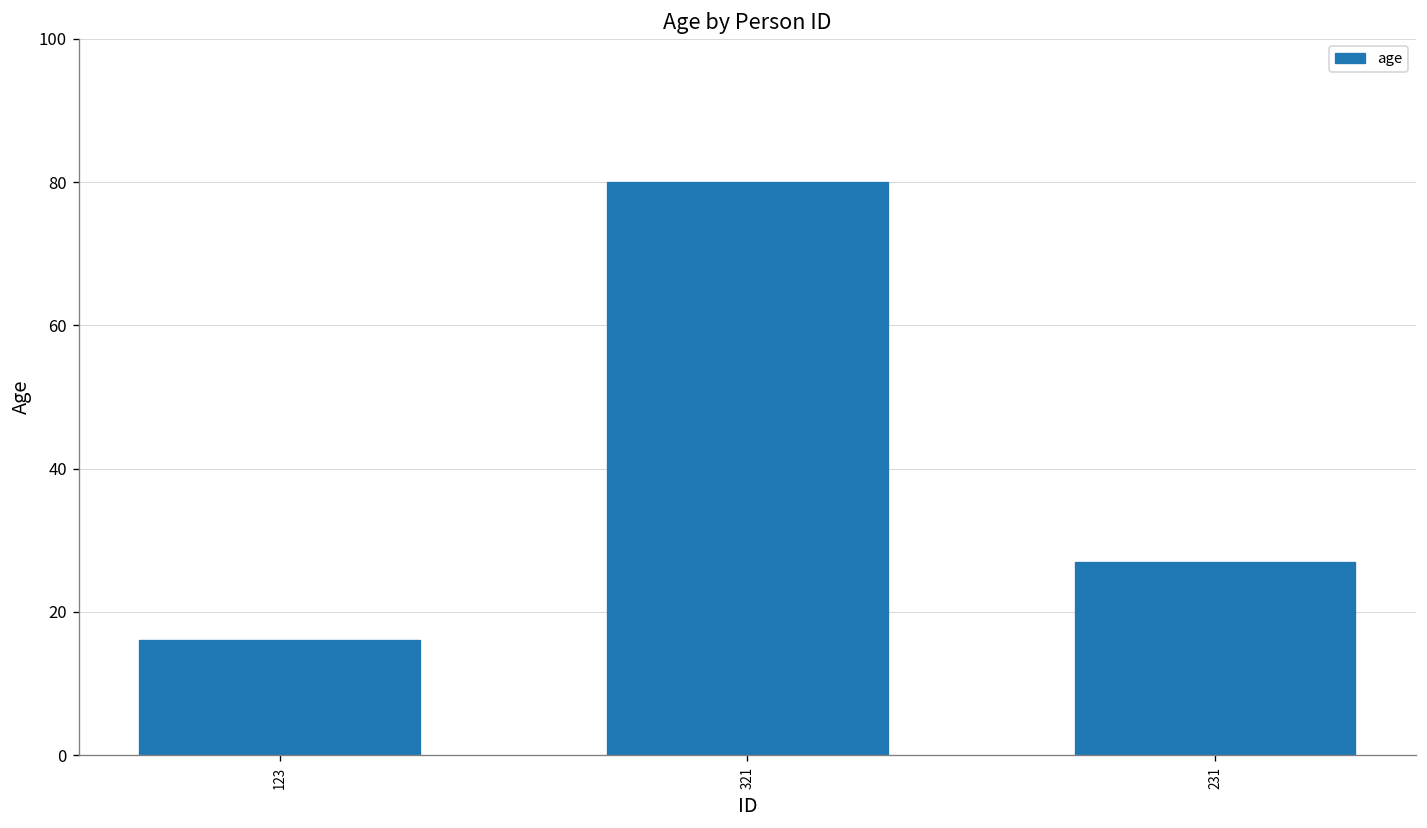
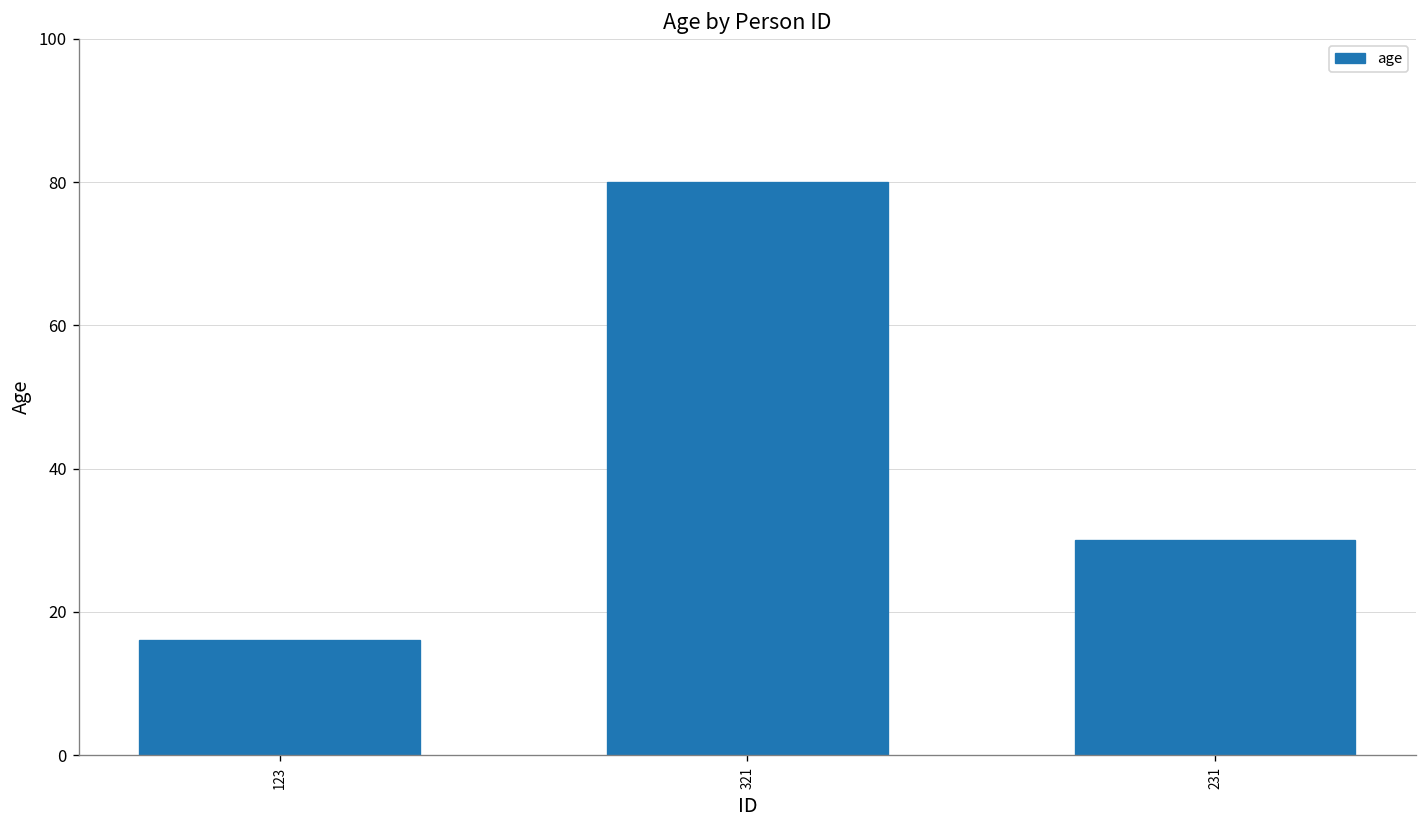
231: 27 -> 30
